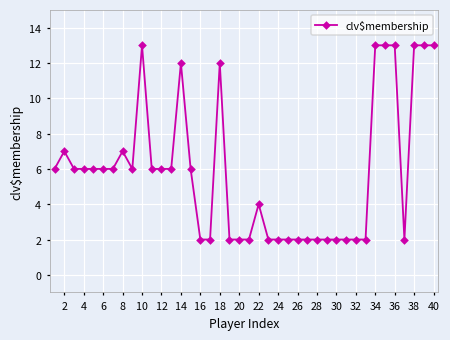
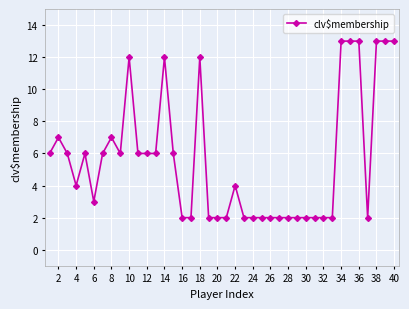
4: 6 -> 4
6: 6 -> 3
10: 13 -> 12
